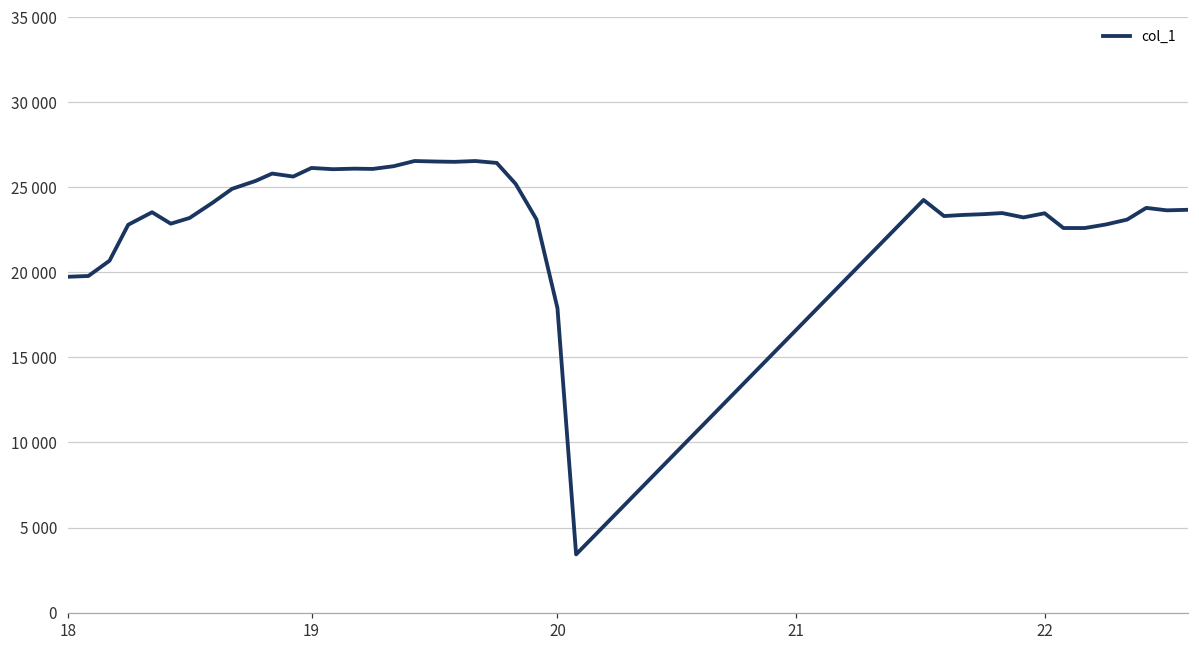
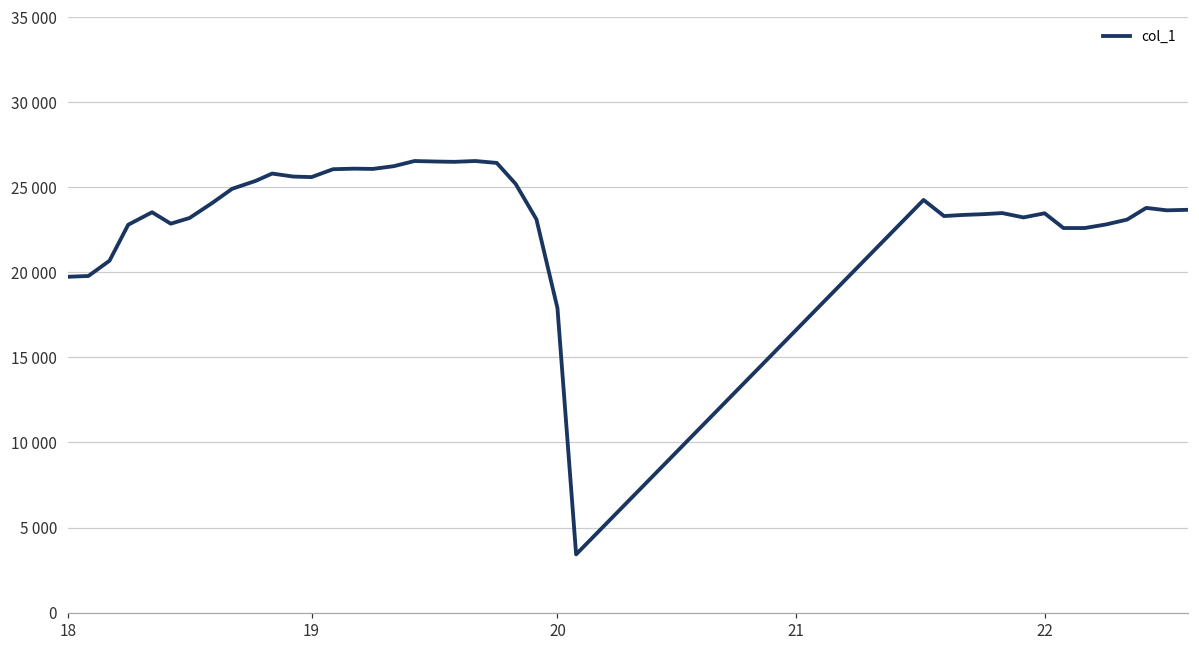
19: 26100 -> 25600
